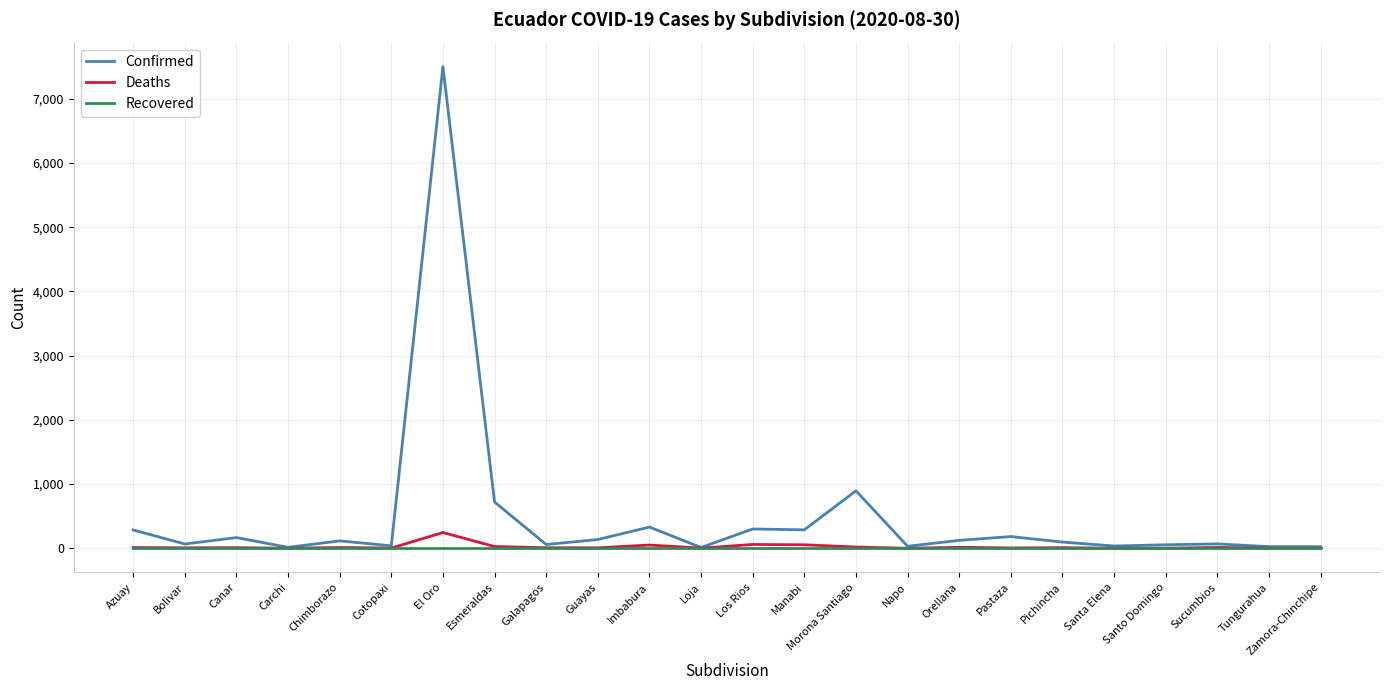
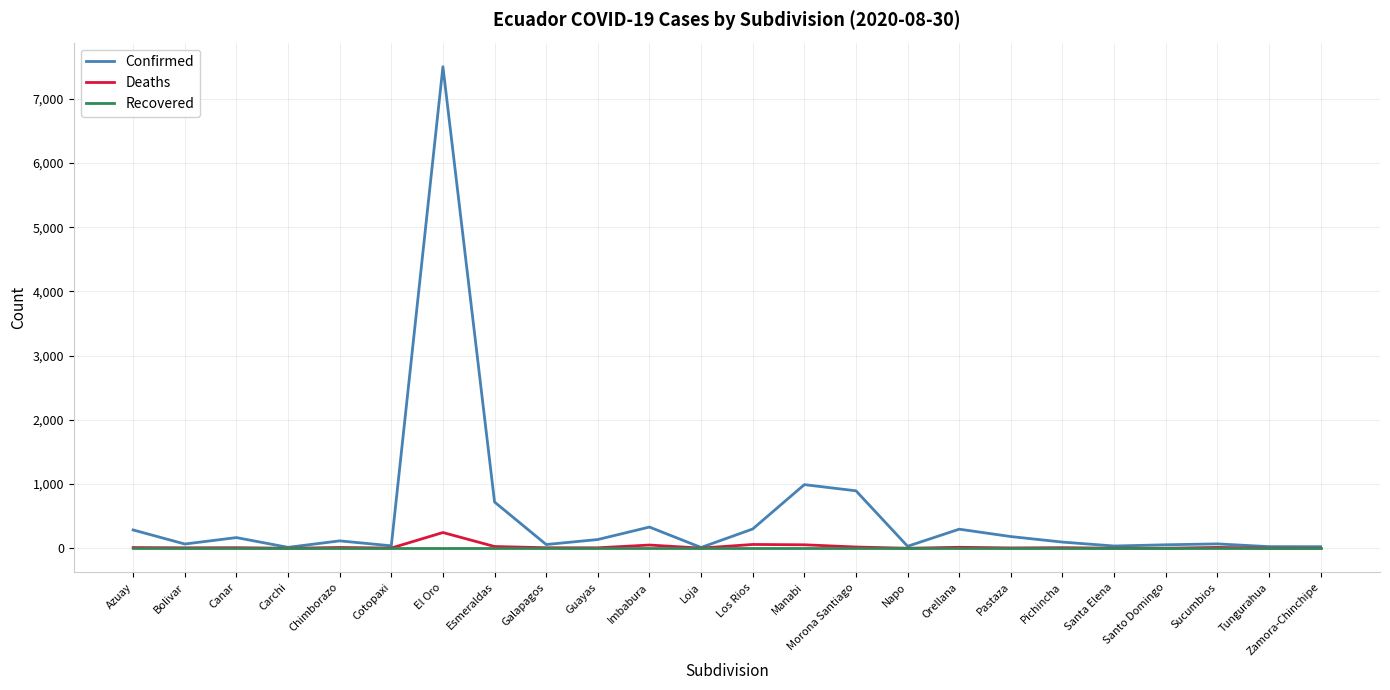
Confirmed, Manabi: 300 -> 1,000
Confirmed, Orellana: 100 -> 300
